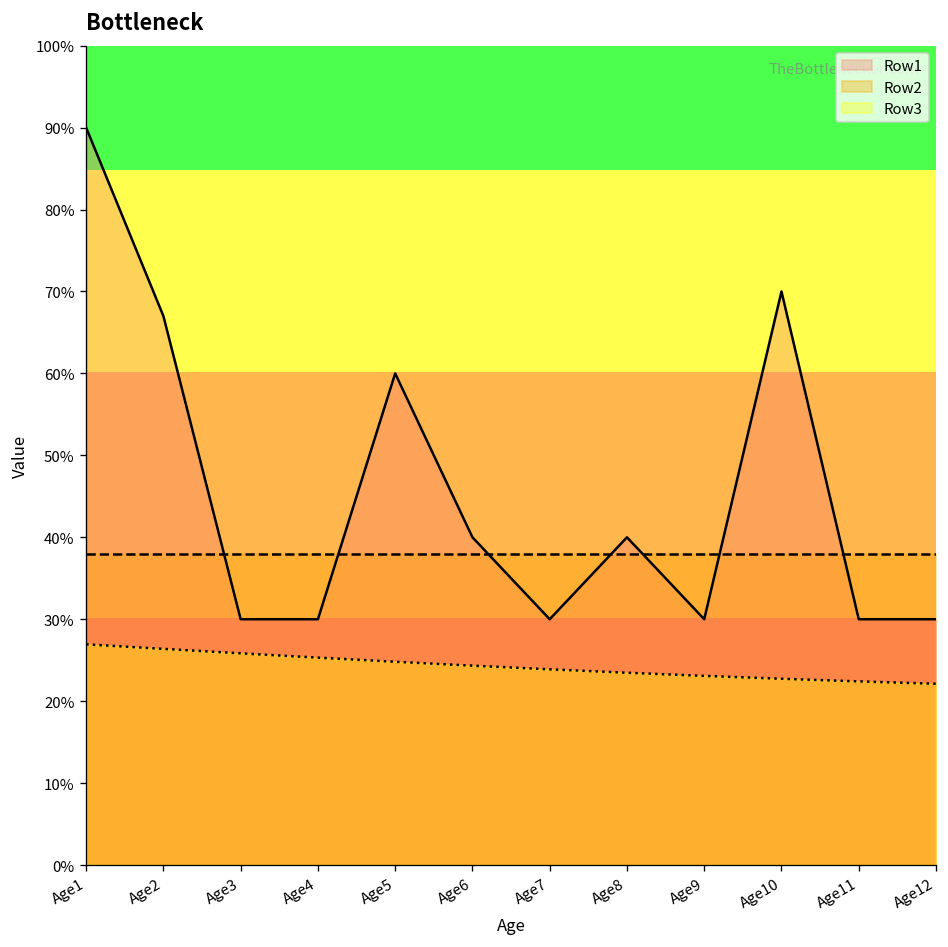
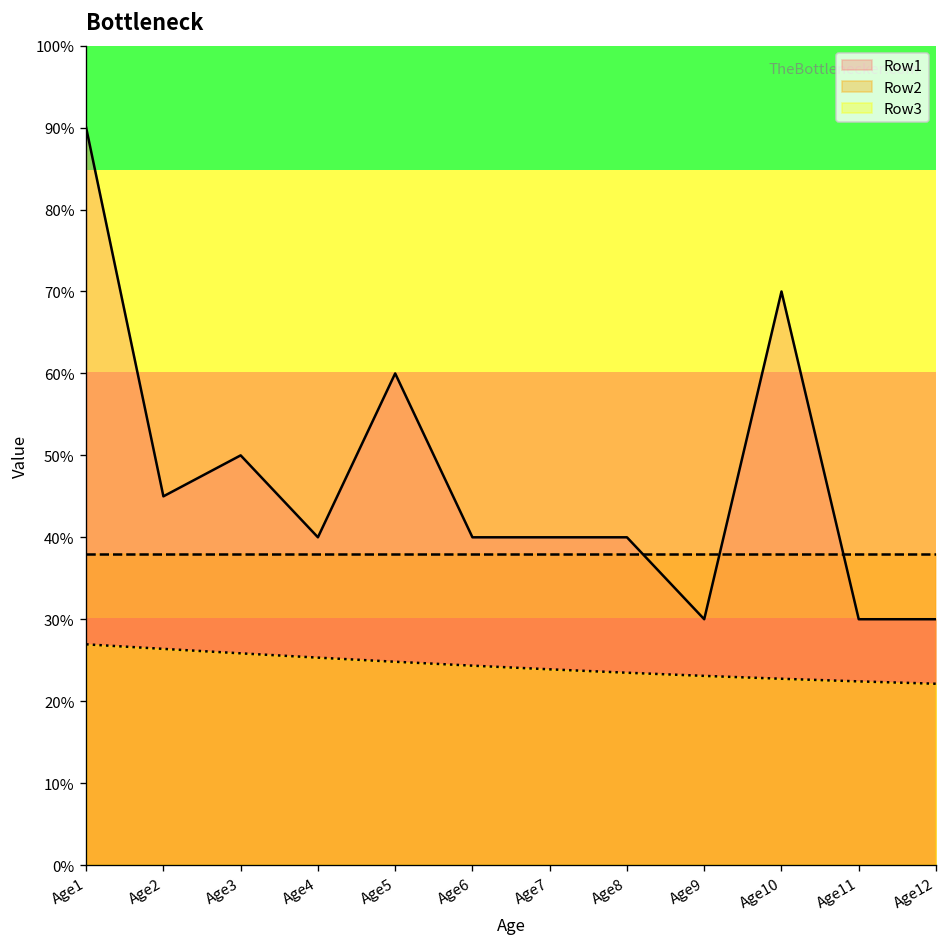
Row1, Age2: 67% -> 45%
Row1, Age3: 30% -> 50%
Row1, Age4: 30% -> 40%
Row1, Age7: 30% -> 40%
